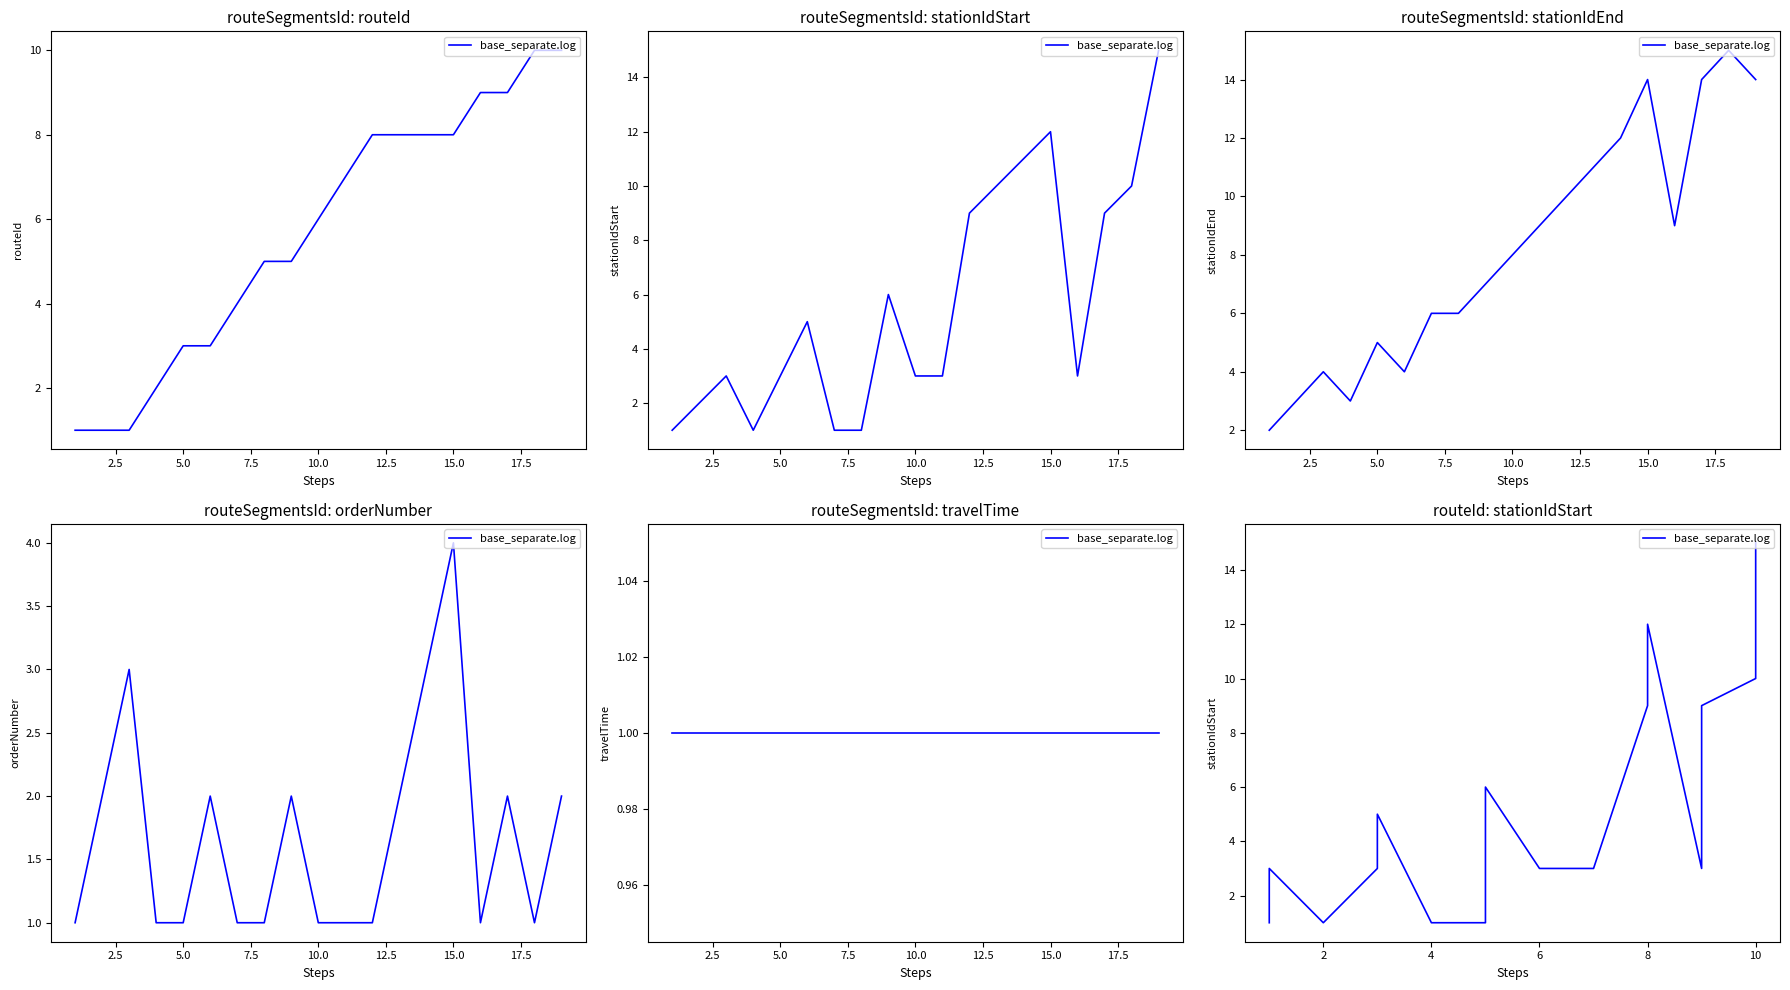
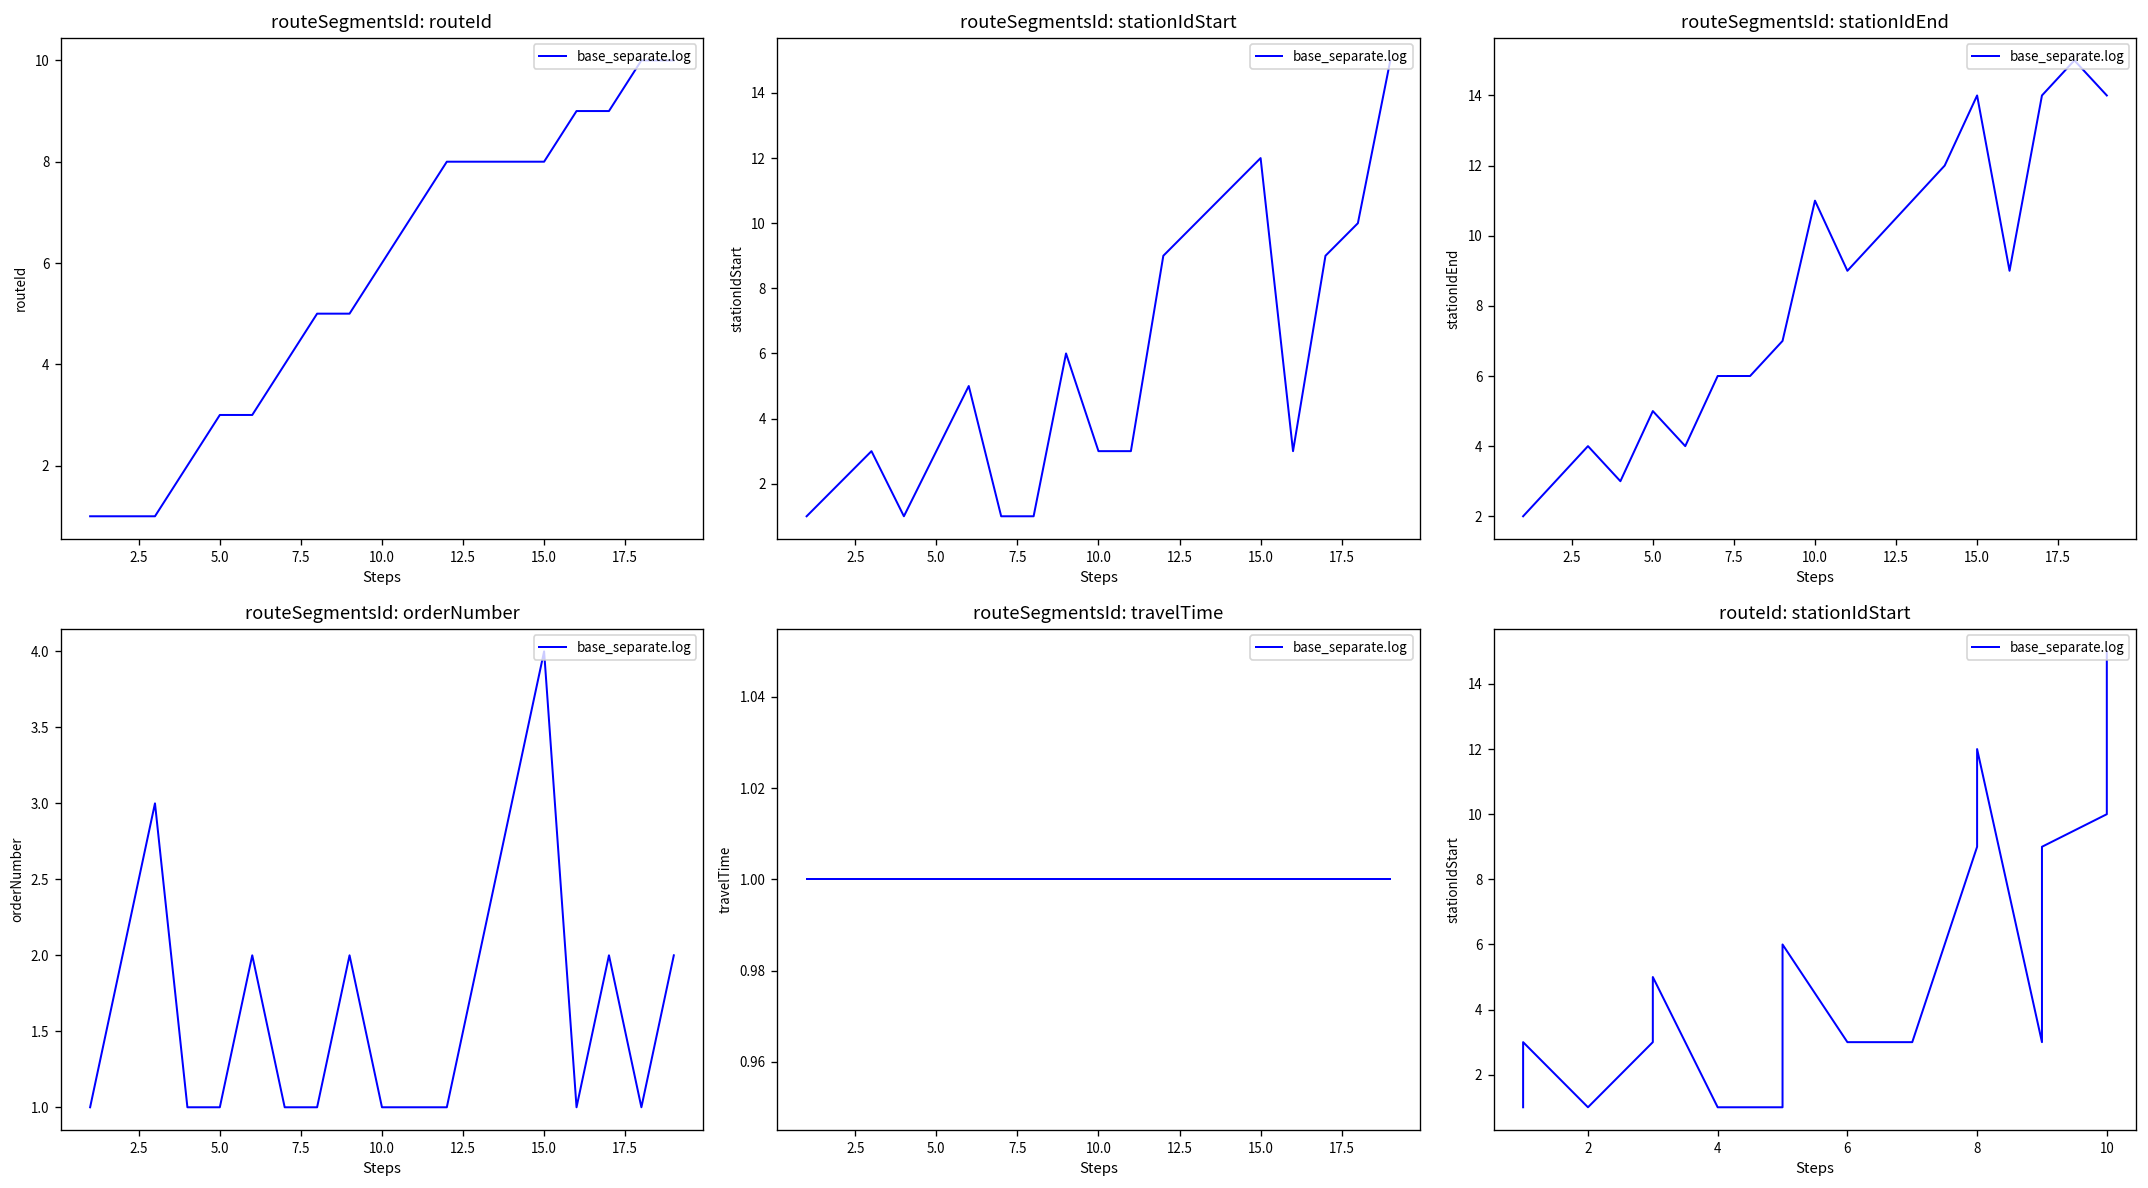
routeSegmentsId: stationIdEnd, 10.0: 8 -> 11
